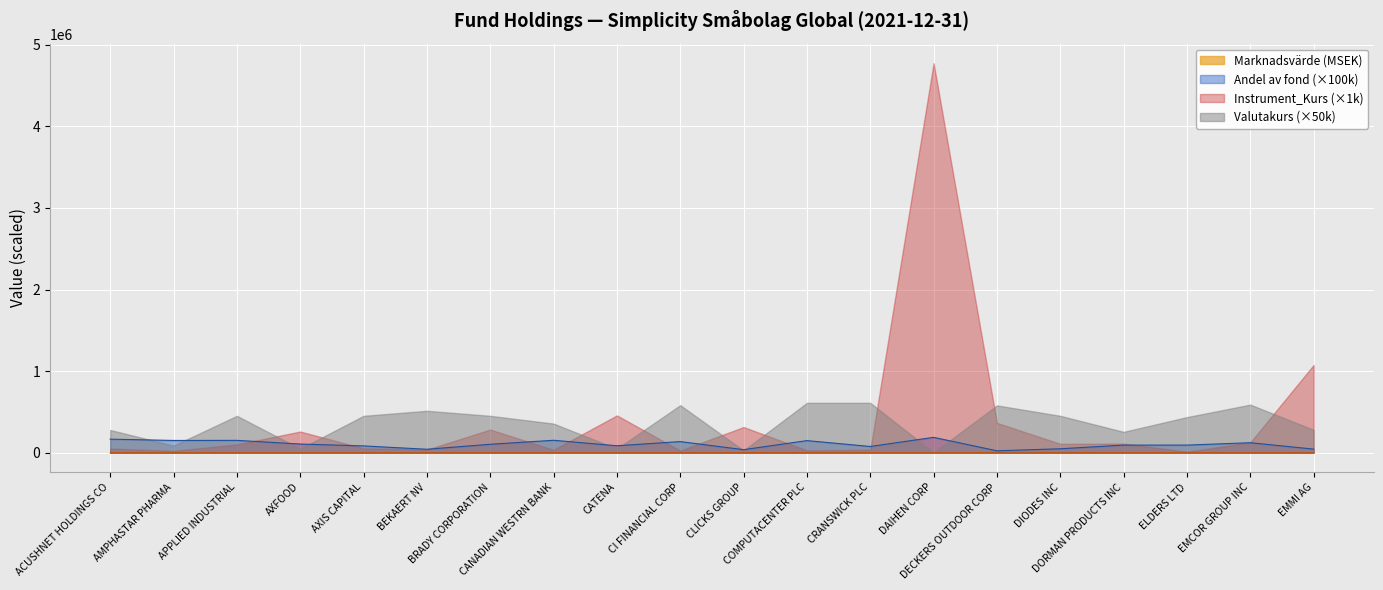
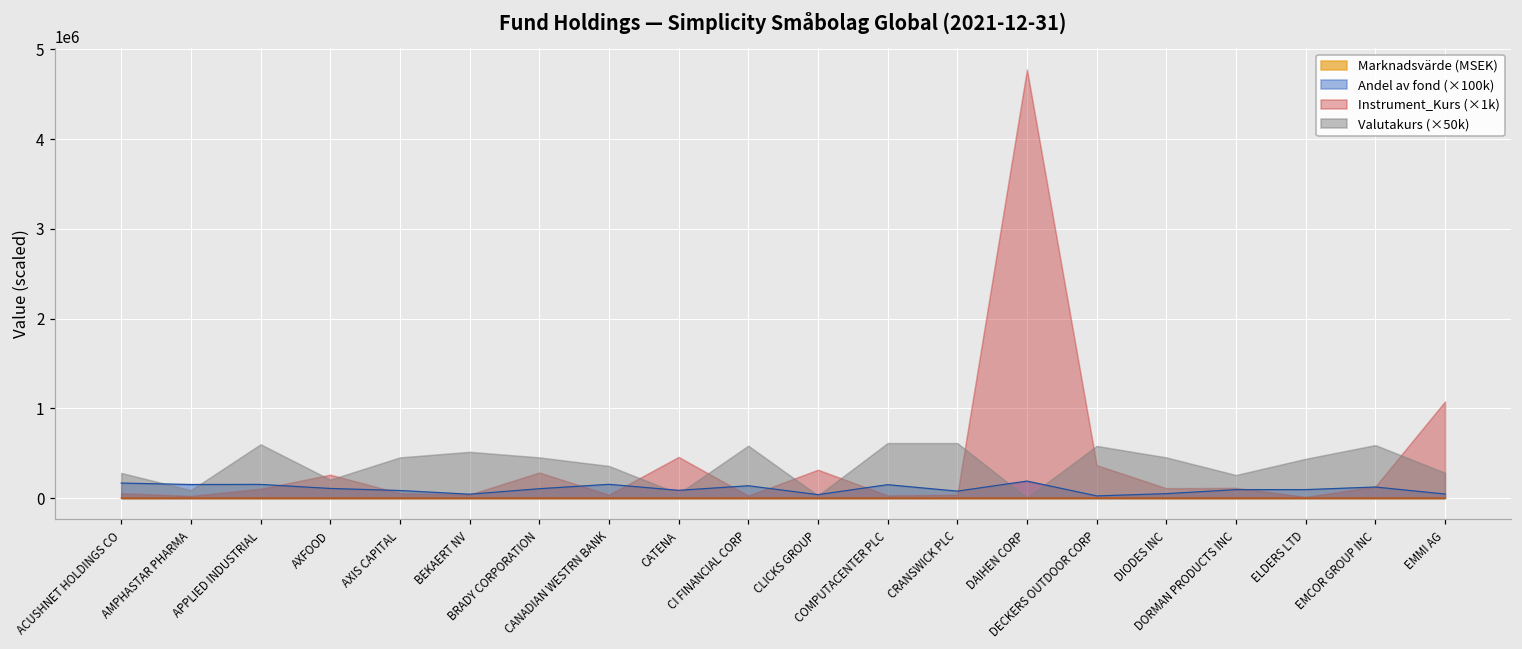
Valutakurs (×50k), APPLIED INDUSTRIAL: 500000 -> 600000
Valutakurs (×50k), AXFOOD: 100000 -> 200000
